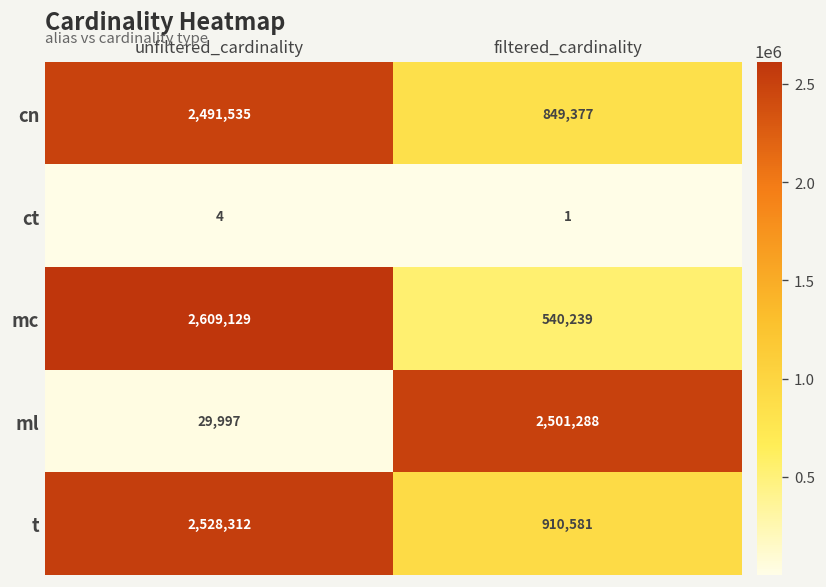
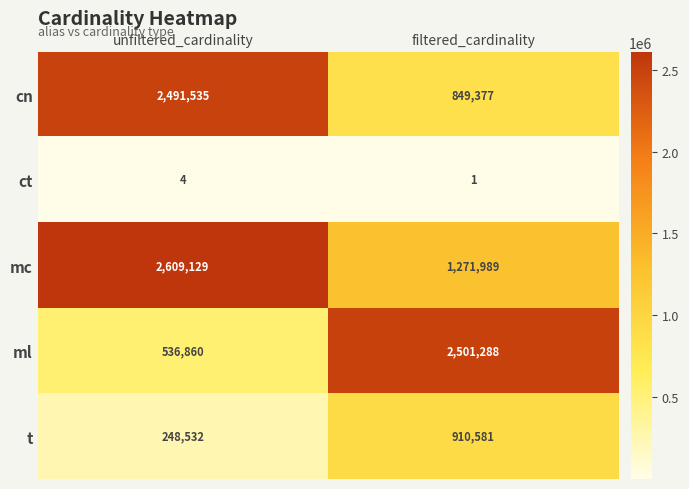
mc, filtered_cardinality: 540,239 -> 1,271,989
ml, unfiltered_cardinality: 29,997 -> 536,860
t, unfiltered_cardinality: 2,528,312 -> 248,532
